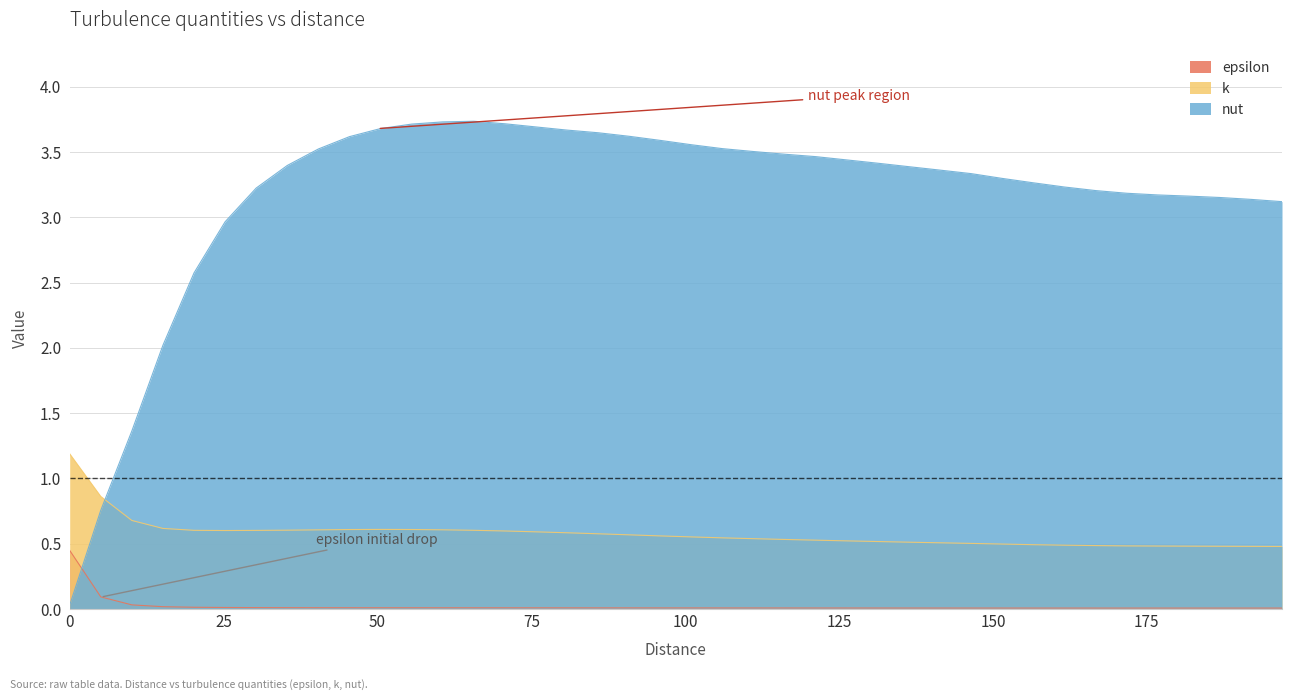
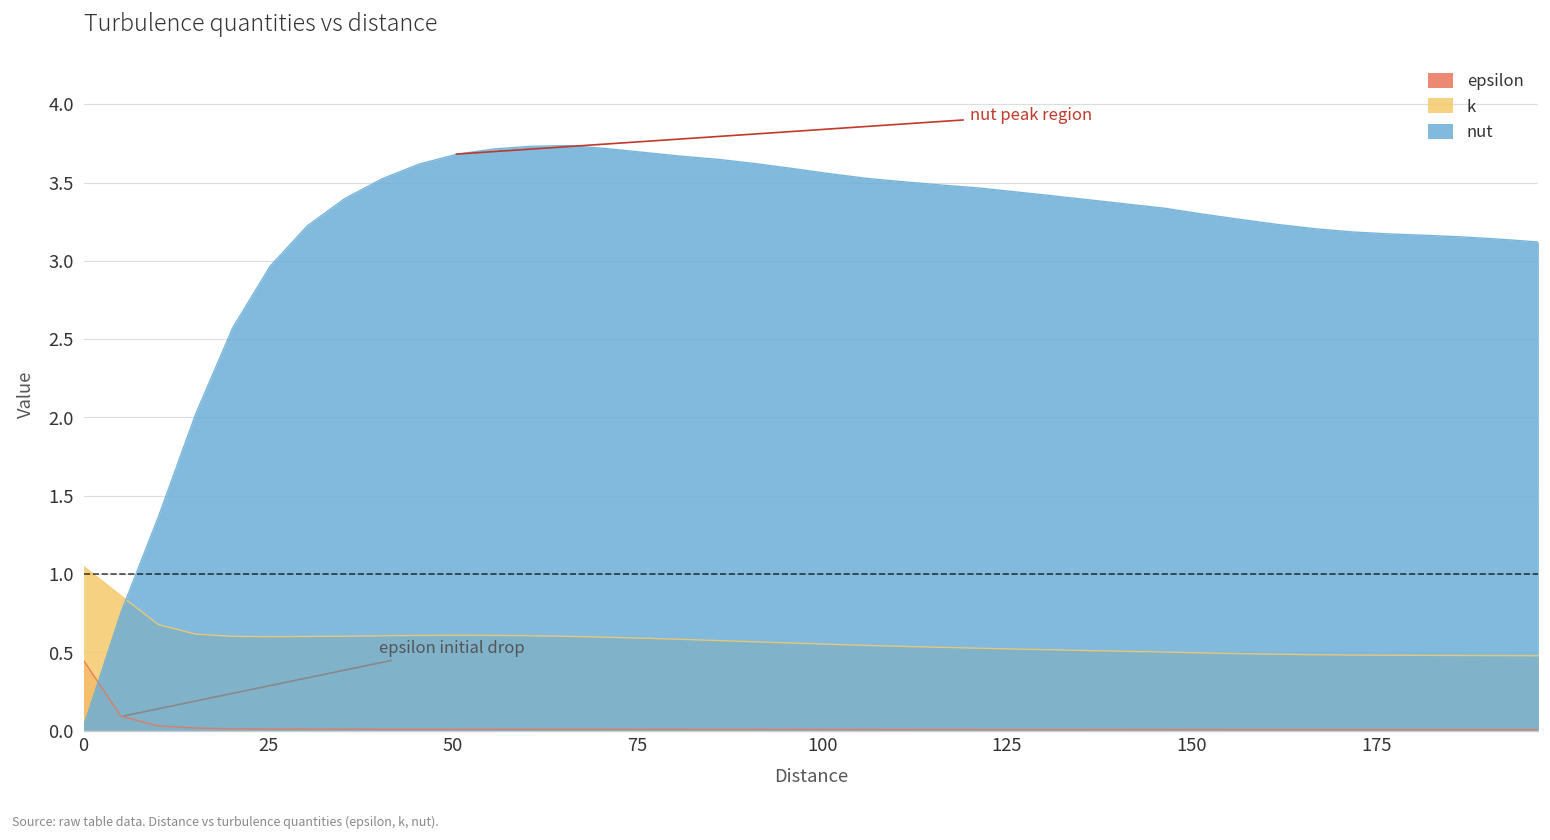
k, 0: 1.19 -> 1.05
